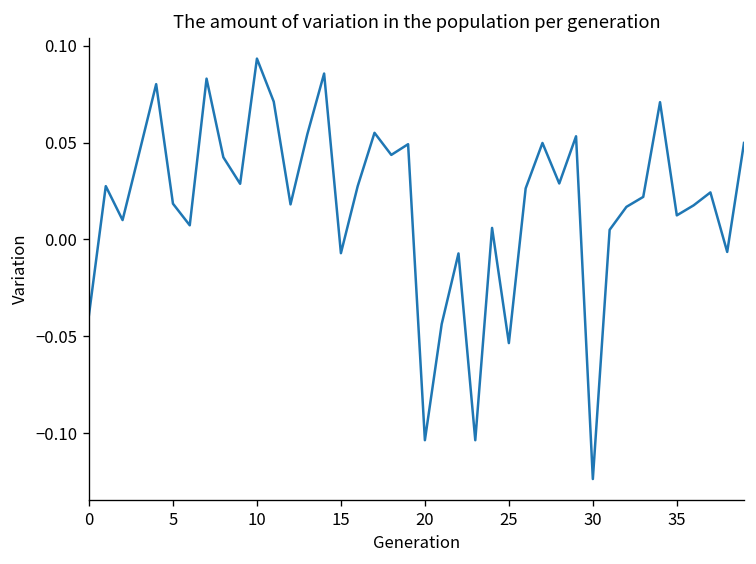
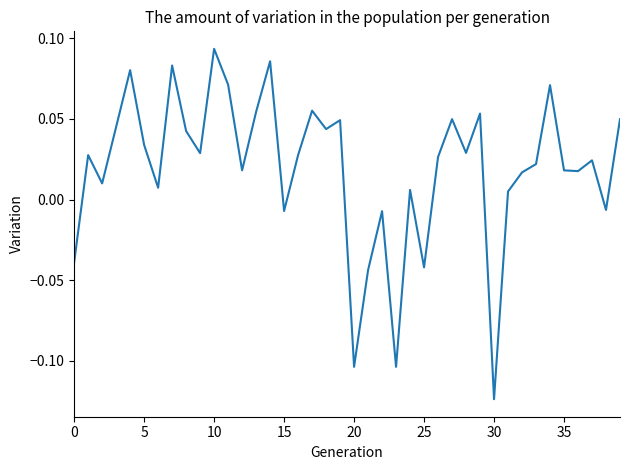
5: 0.018 -> 0.034
25: -0.054 -> -0.042
35: 0.012 -> 0.018
